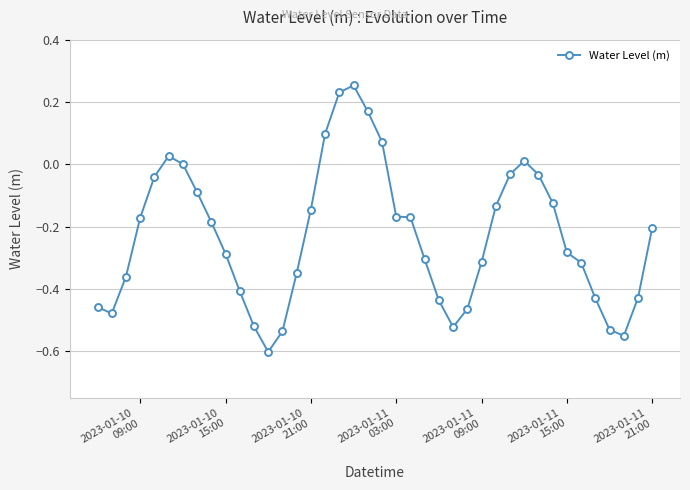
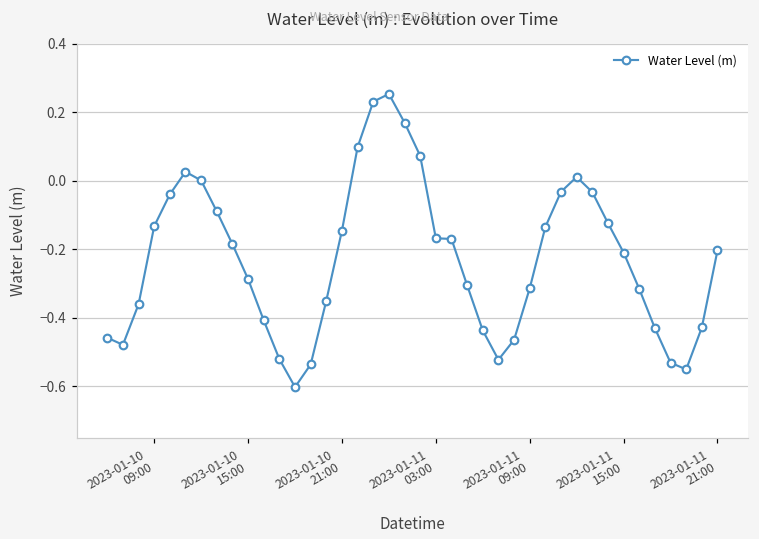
2023-01-10 09:00: -0.17 -> -0.13
2023-01-11 15:00: -0.28 -> -0.21
